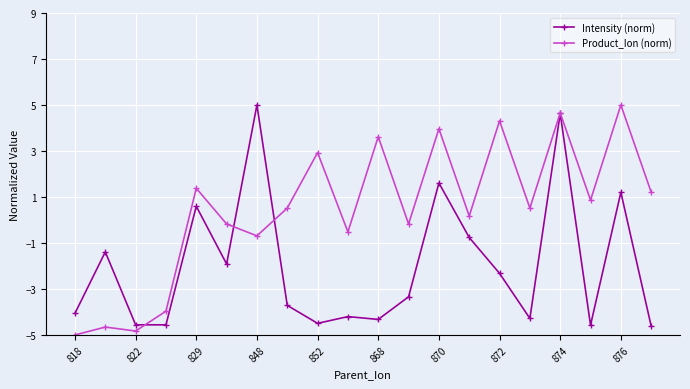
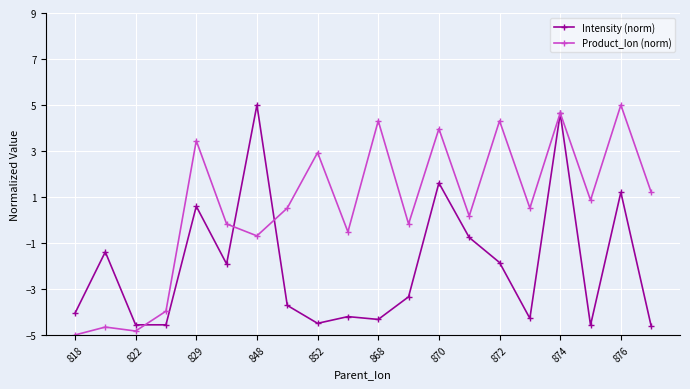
Product_Ion (norm), 829: 1.4 -> 3.4
Product_Ion (norm), 868: 3.6 -> 4.3
Intensity (norm), 872: -2.3 -> -1.8
